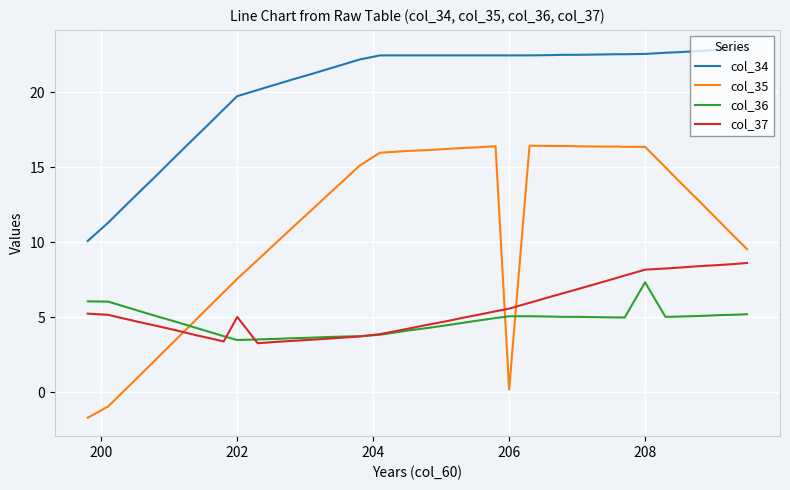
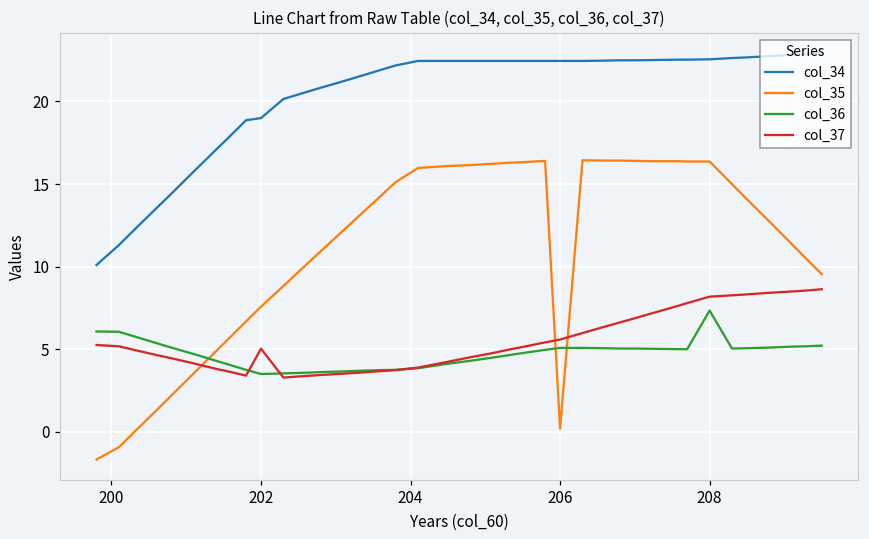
col_34, 202: 19.7 -> 19.0
